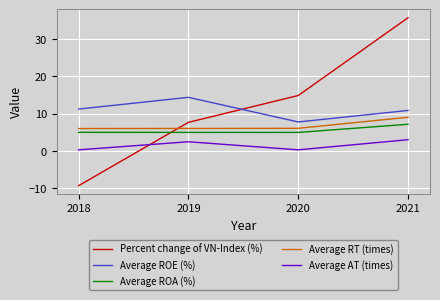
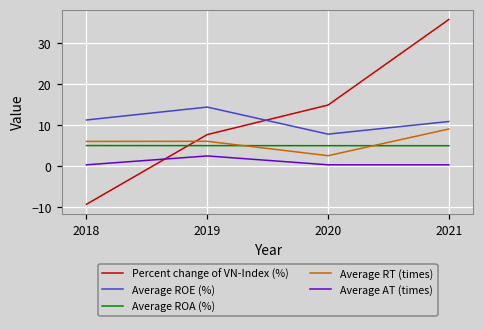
Average RT (times), 2020: 6 -> 3
Average ROA (%), 2021: 7 -> 5
Average AT (times), 2021: 3 -> 0
